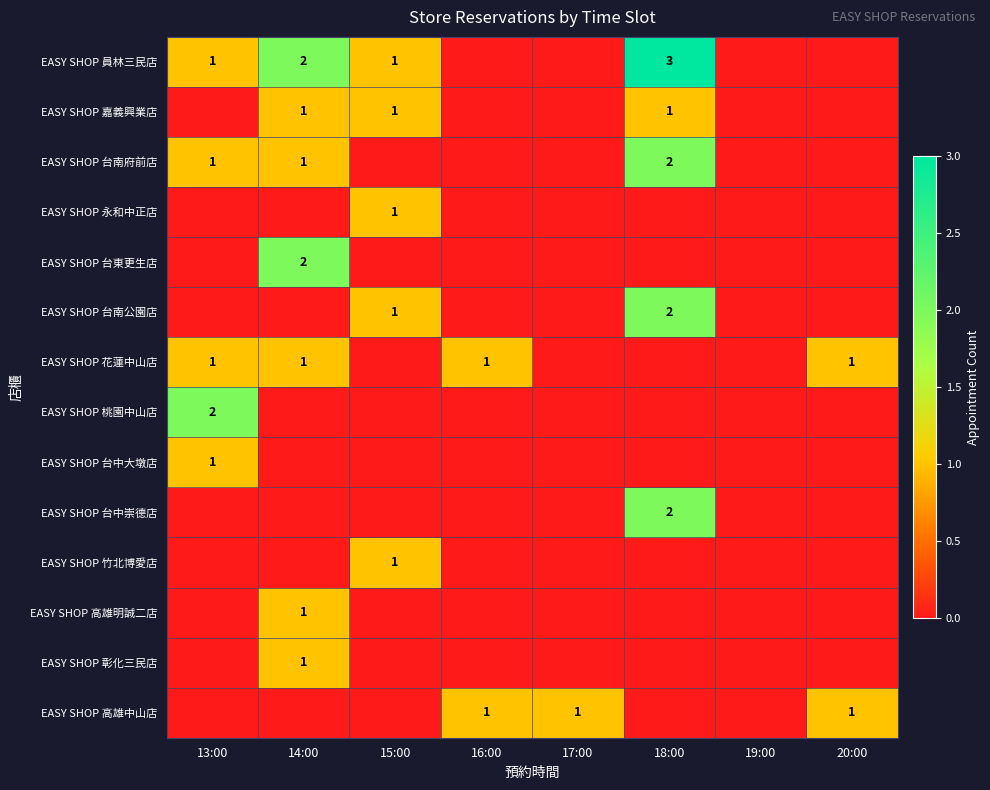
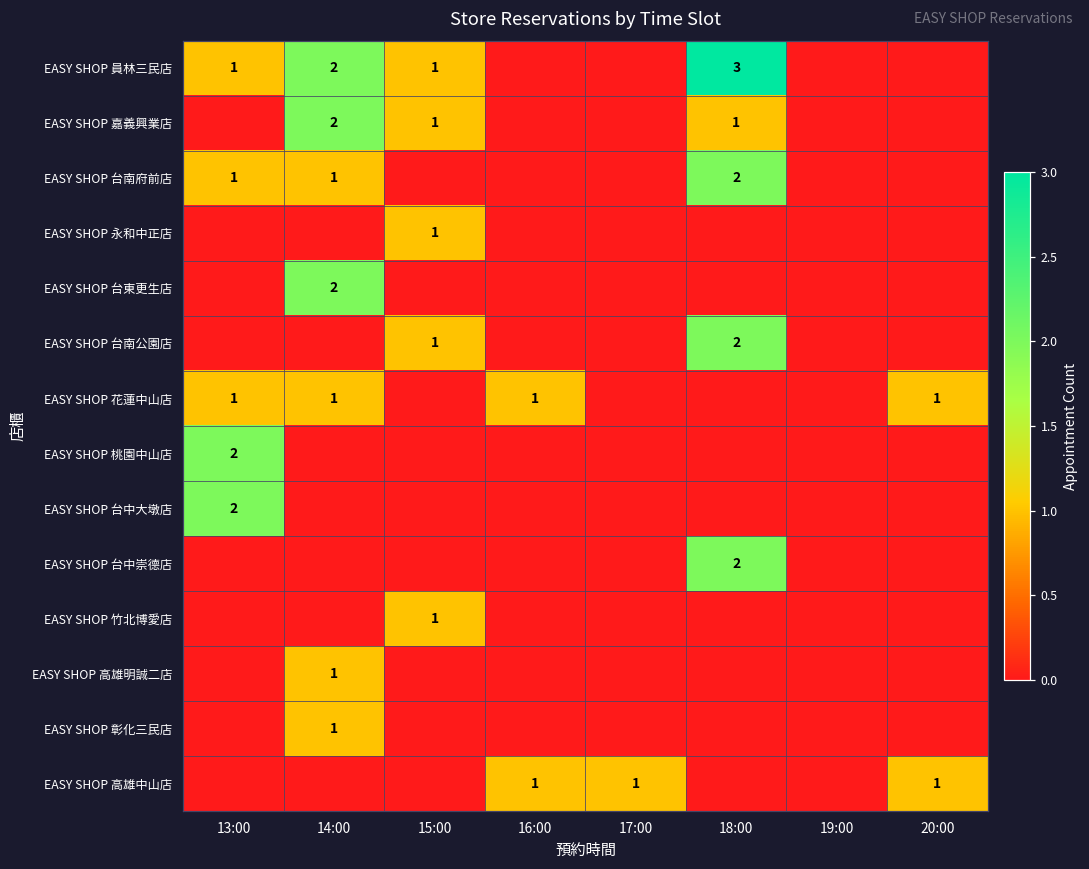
EASY SHOP 嘉義興業店, 14:00: 1 -> 2
EASY SHOP 台中大墩店, 13:00: 1 -> 2
